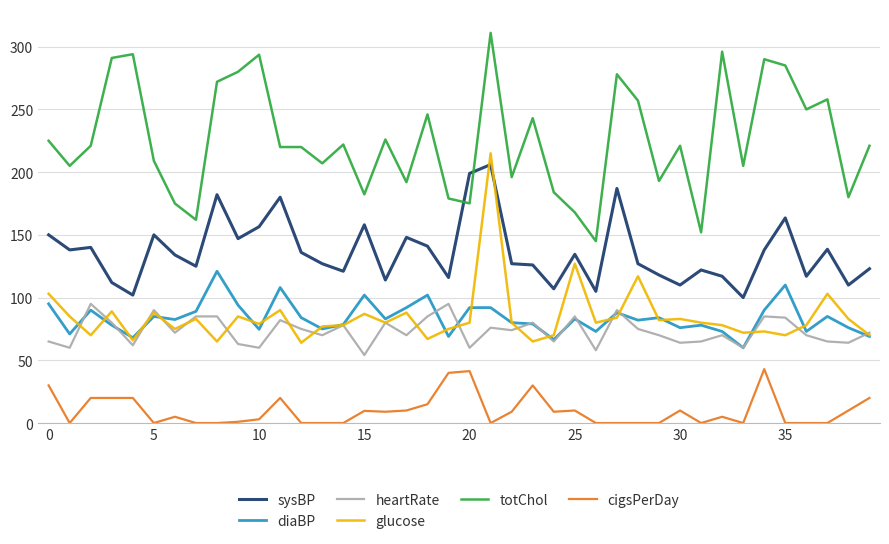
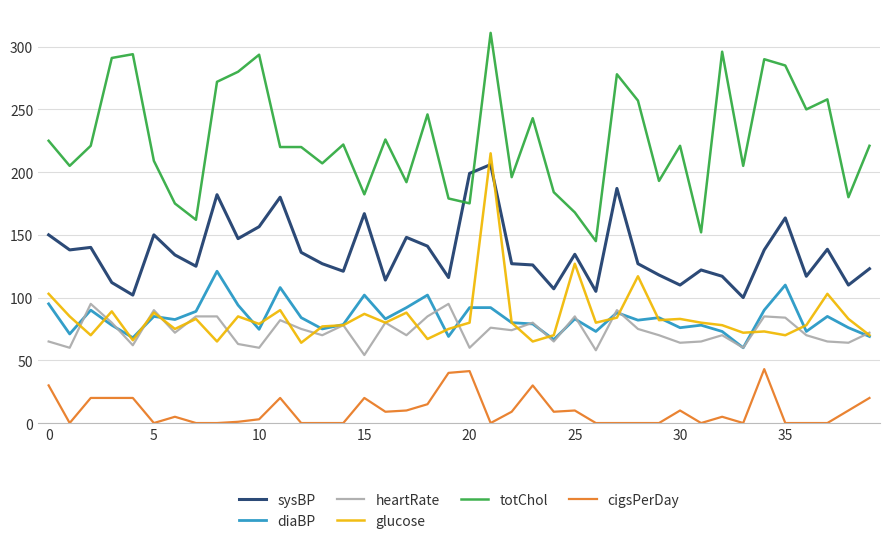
sysBP, 15: 158 -> 167
cigsPerDay, 15: 10 -> 20
